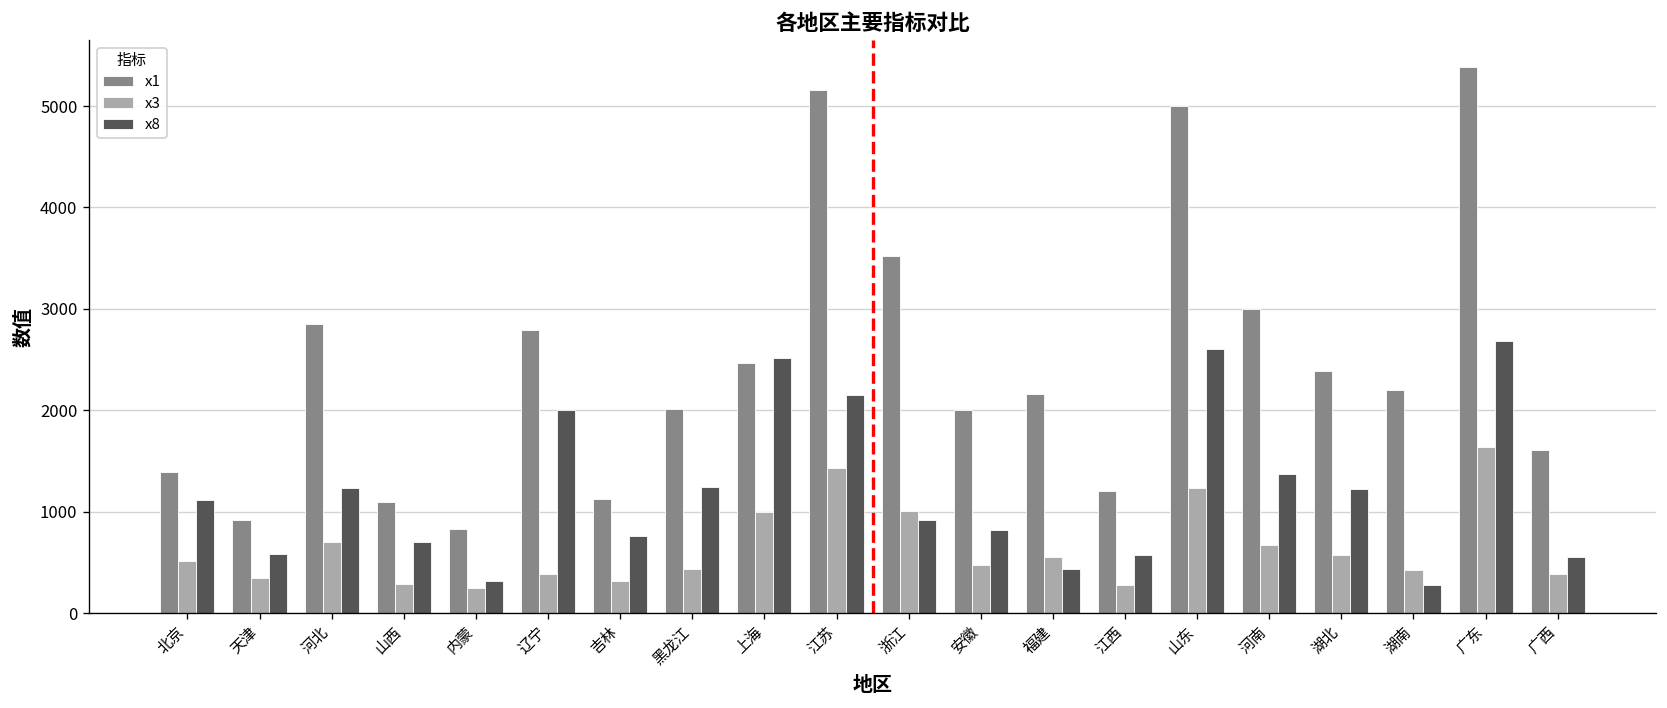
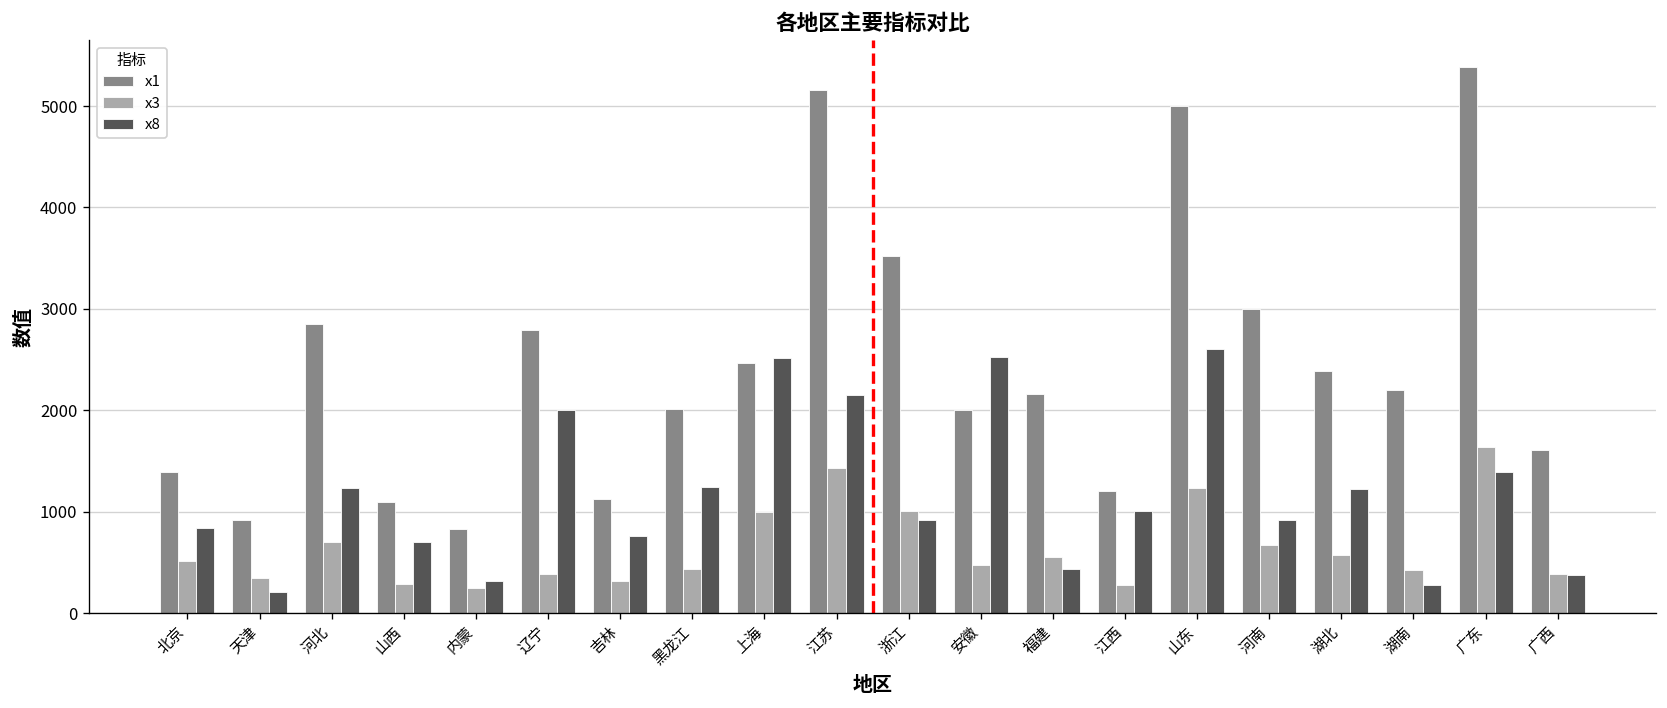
x8, 北京: 1100 -> 800
x8, 天津: 600 -> 200
x8, 安徽: 800 -> 2500
x8, 江西: 600 -> 1000
x8, 河南: 1400 -> 900
x8, 广东: 2700 -> 1400
x8, 广西: 600 -> 400
